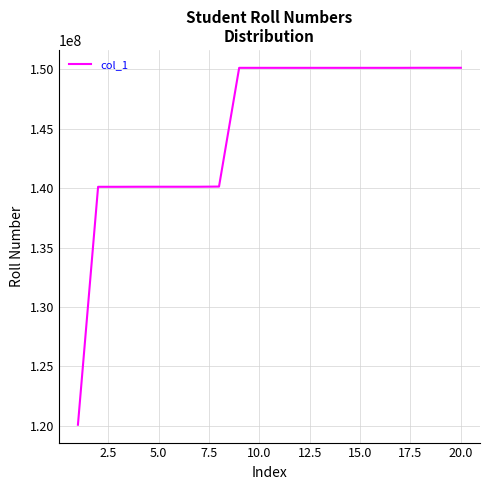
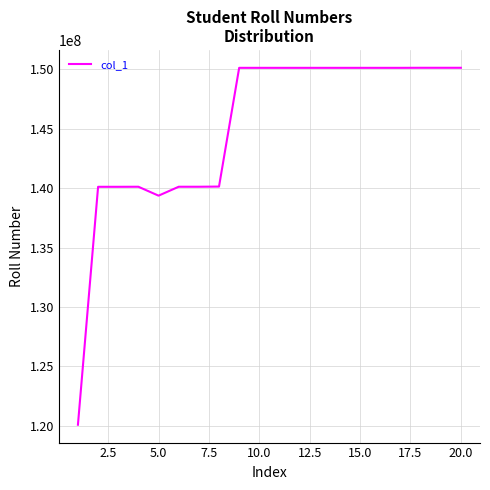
5.0: 140100000 -> 139400000
